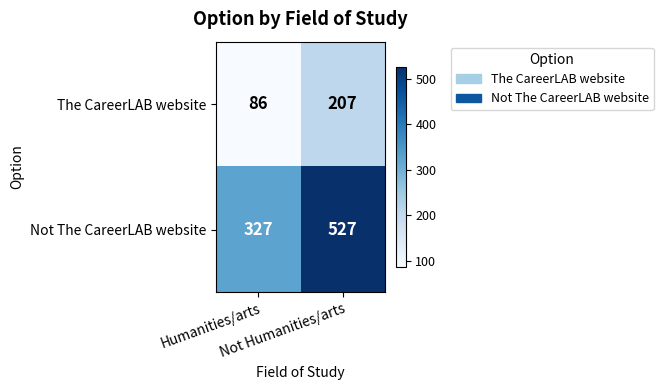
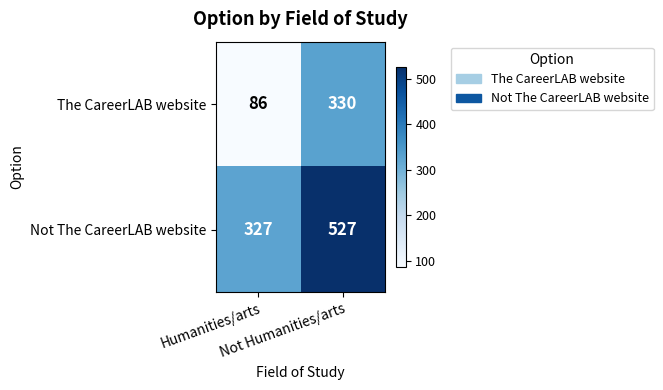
The CareerLAB website, Not Humanities/arts: 207 -> 330
